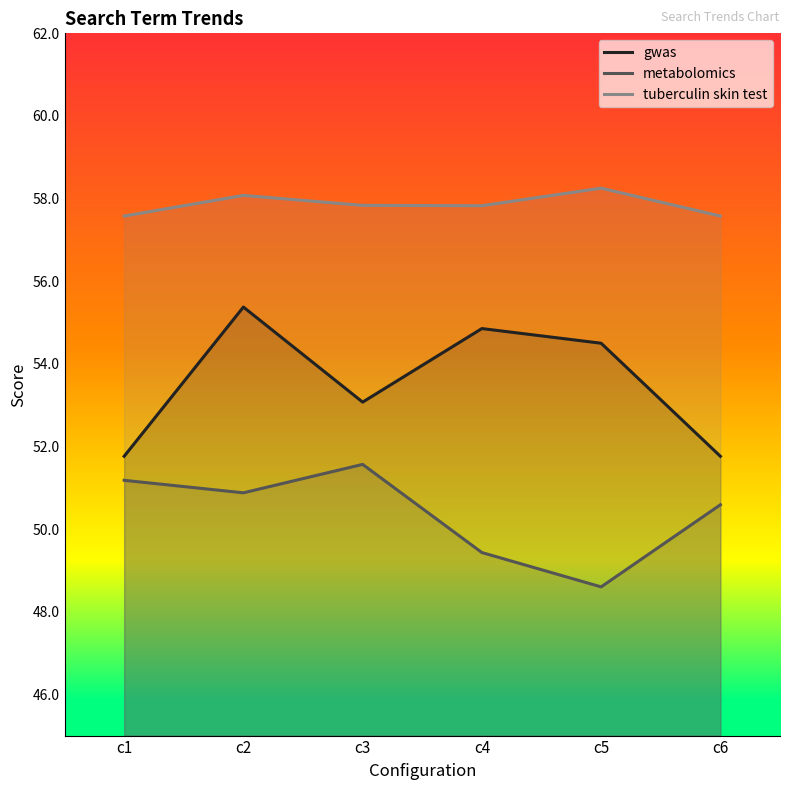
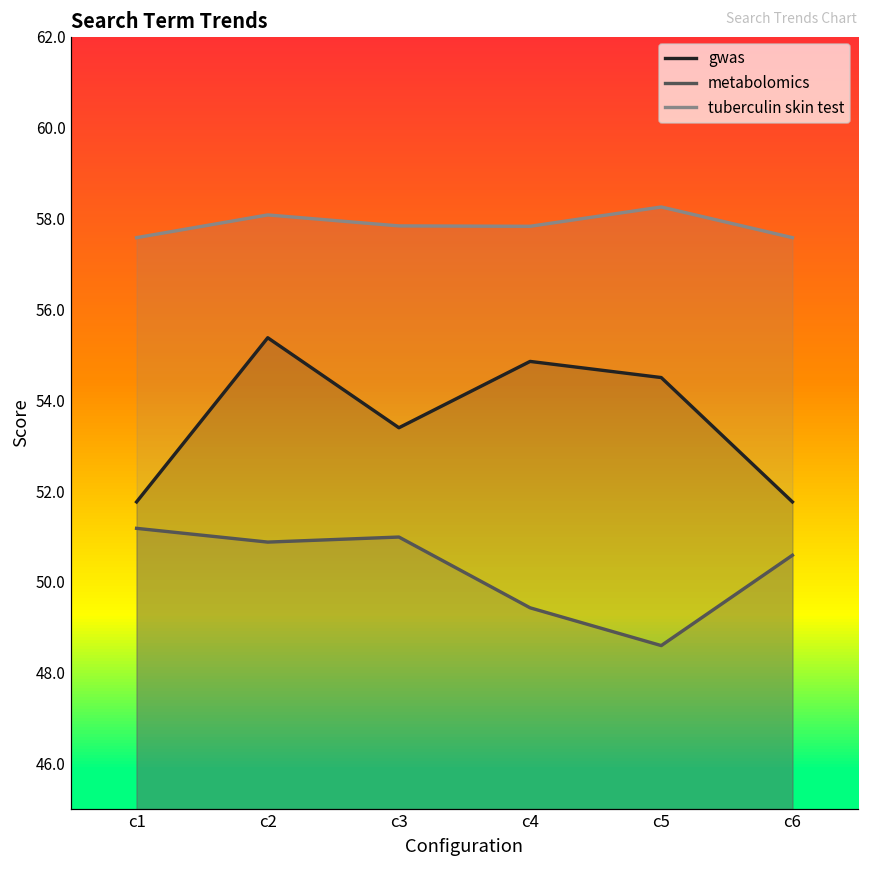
gwas, c3: 53.1 -> 53.4
metabolomics, c3: 51.6 -> 51.0
